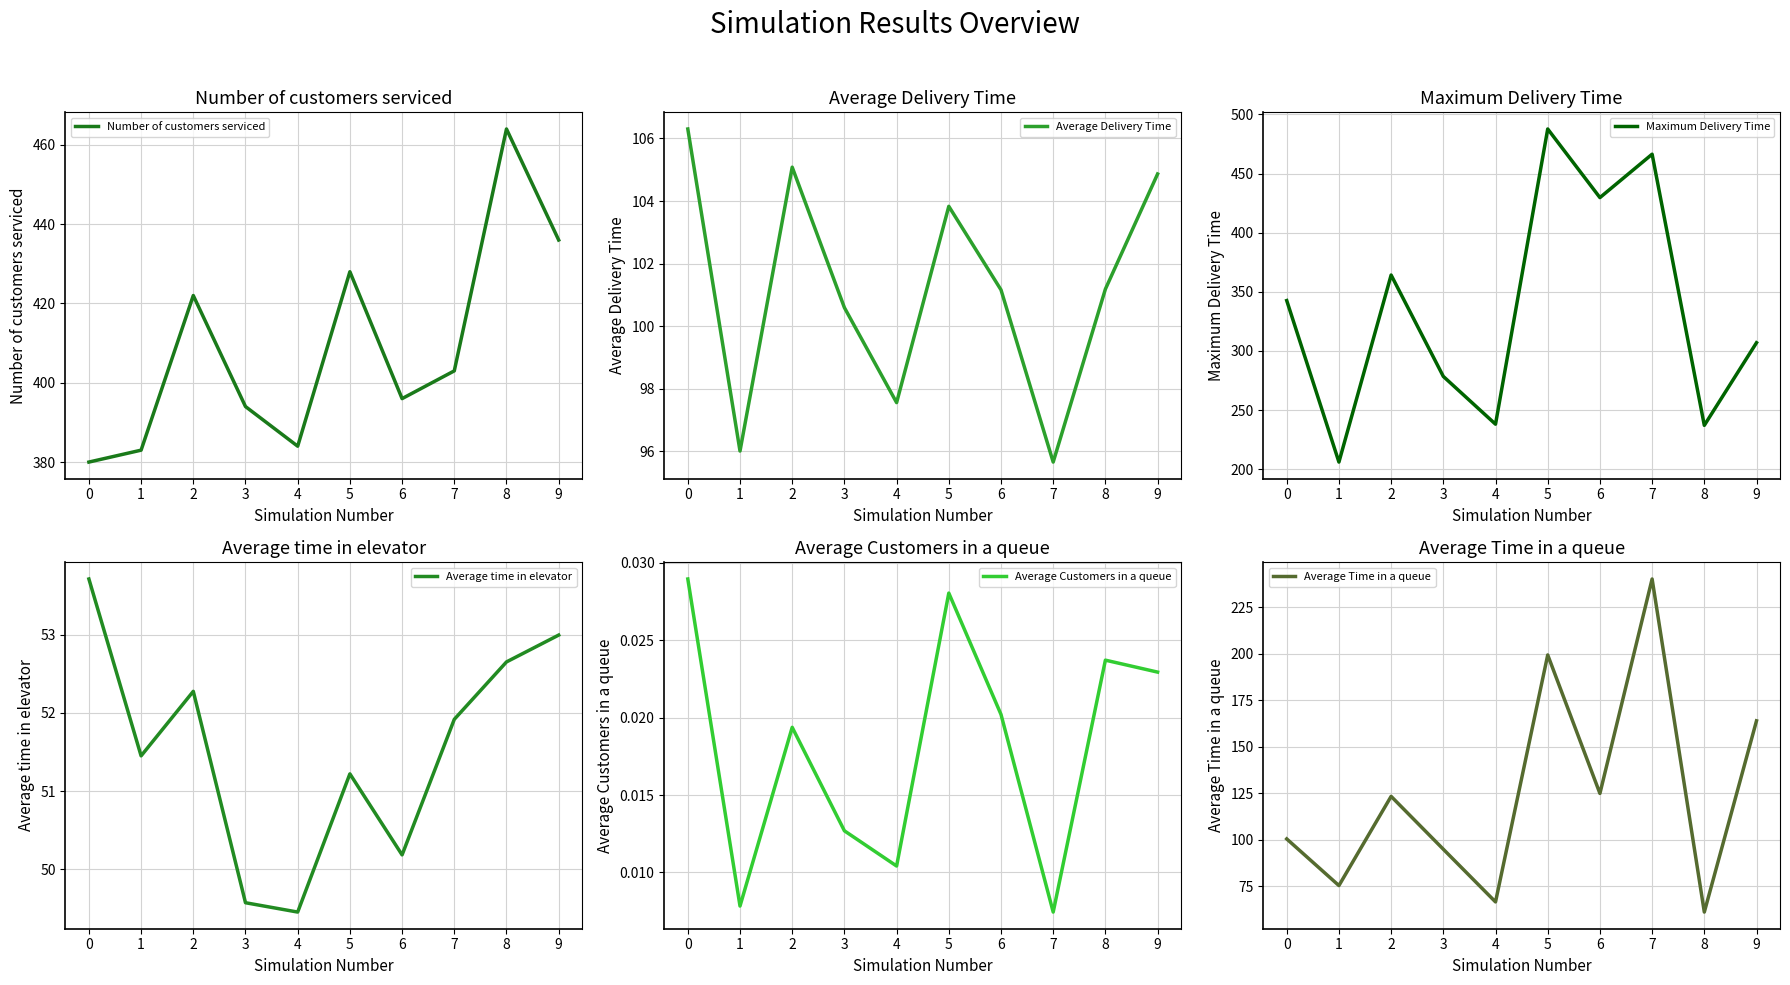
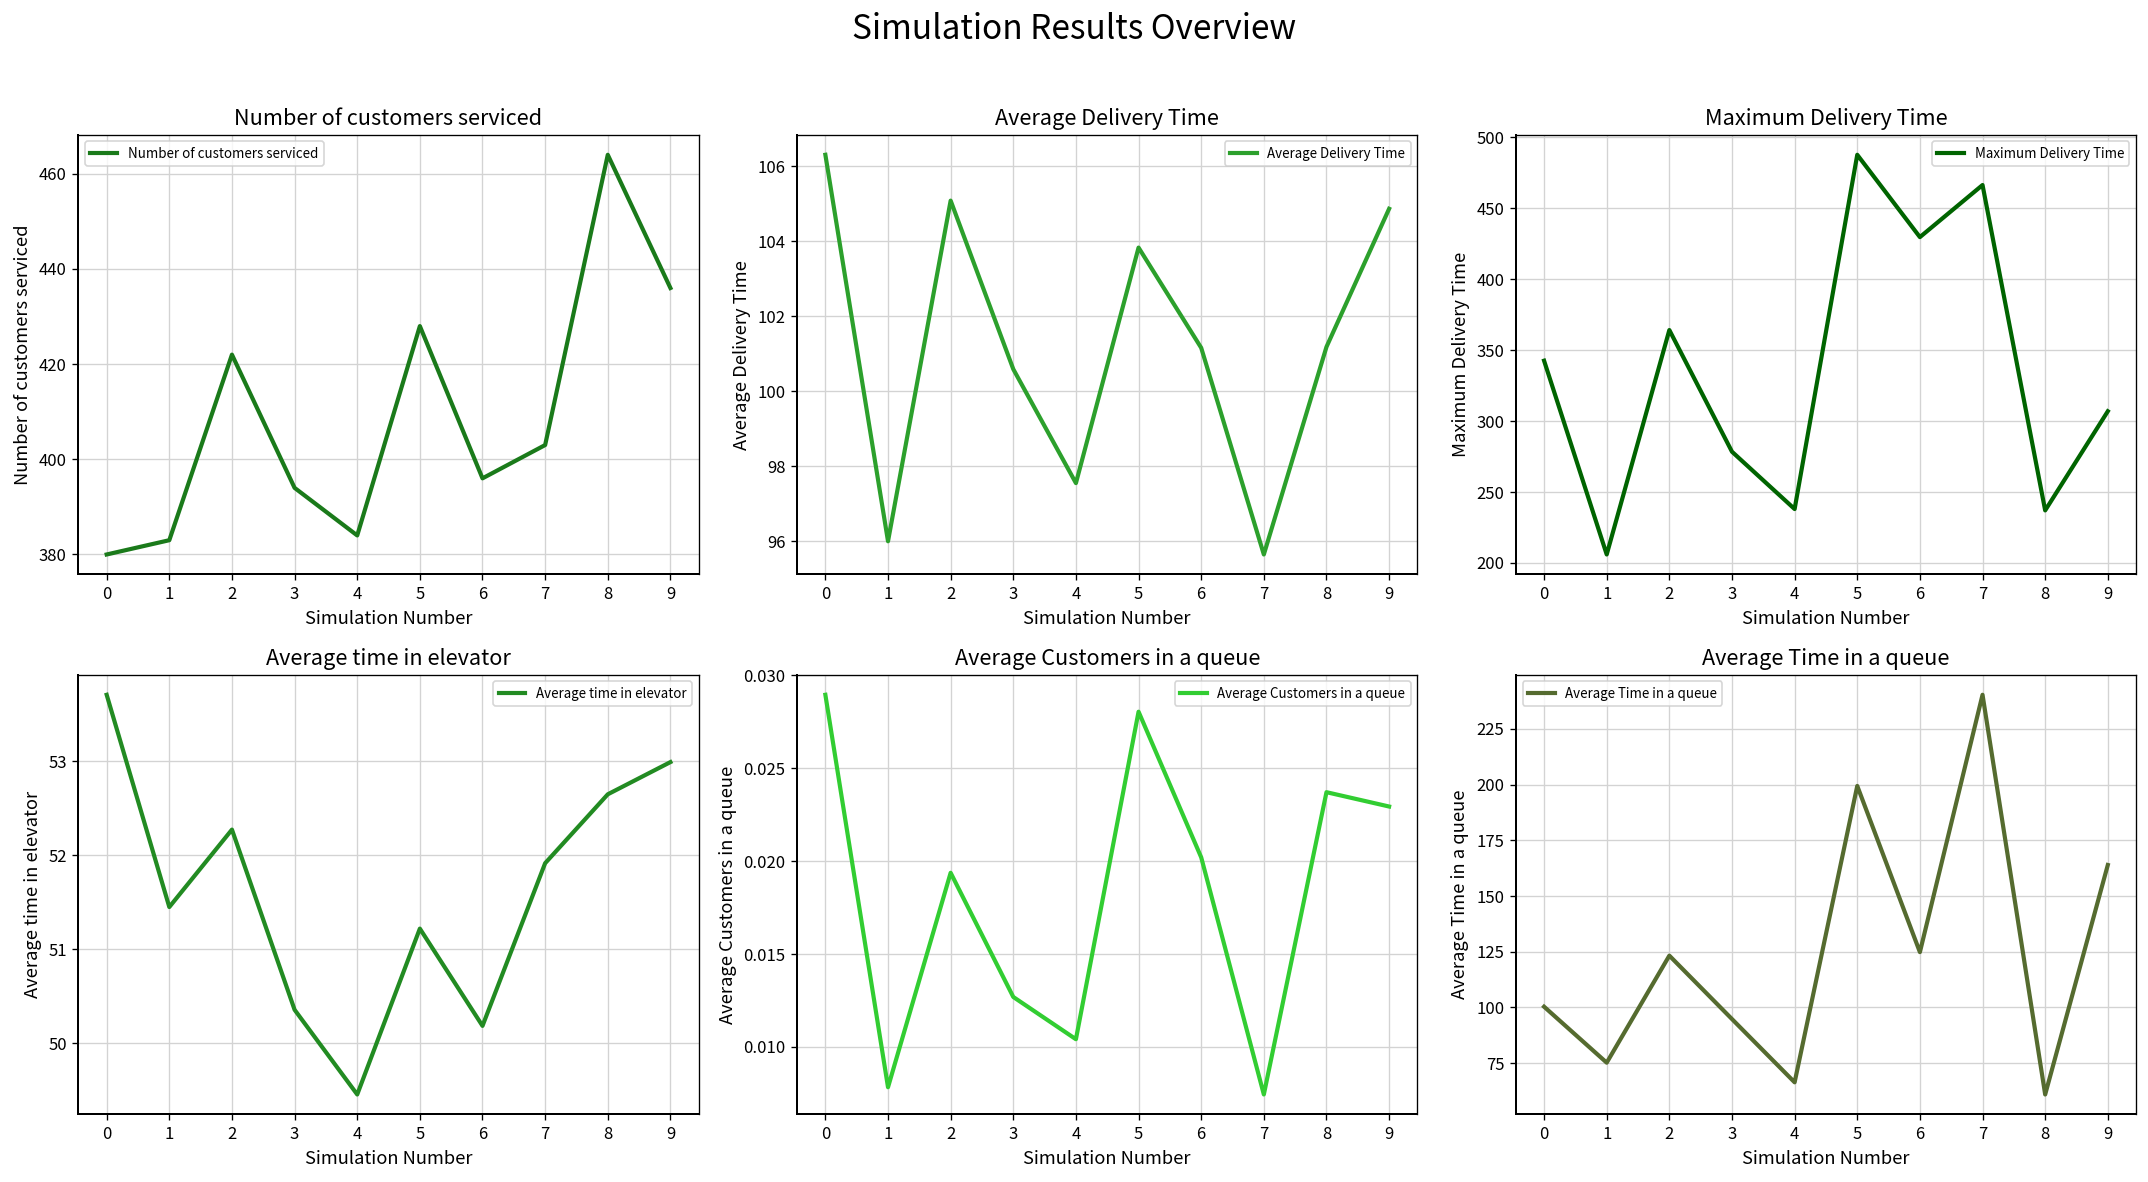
Average time in elevator, 3: 49.6 -> 50.4
